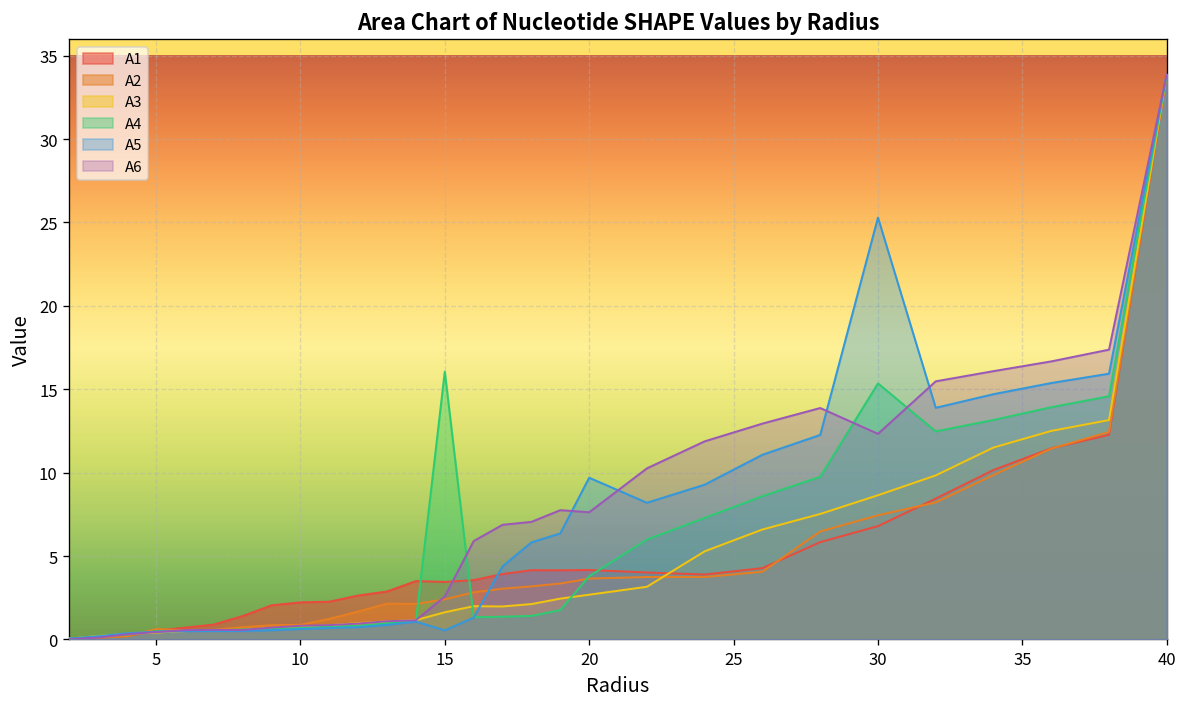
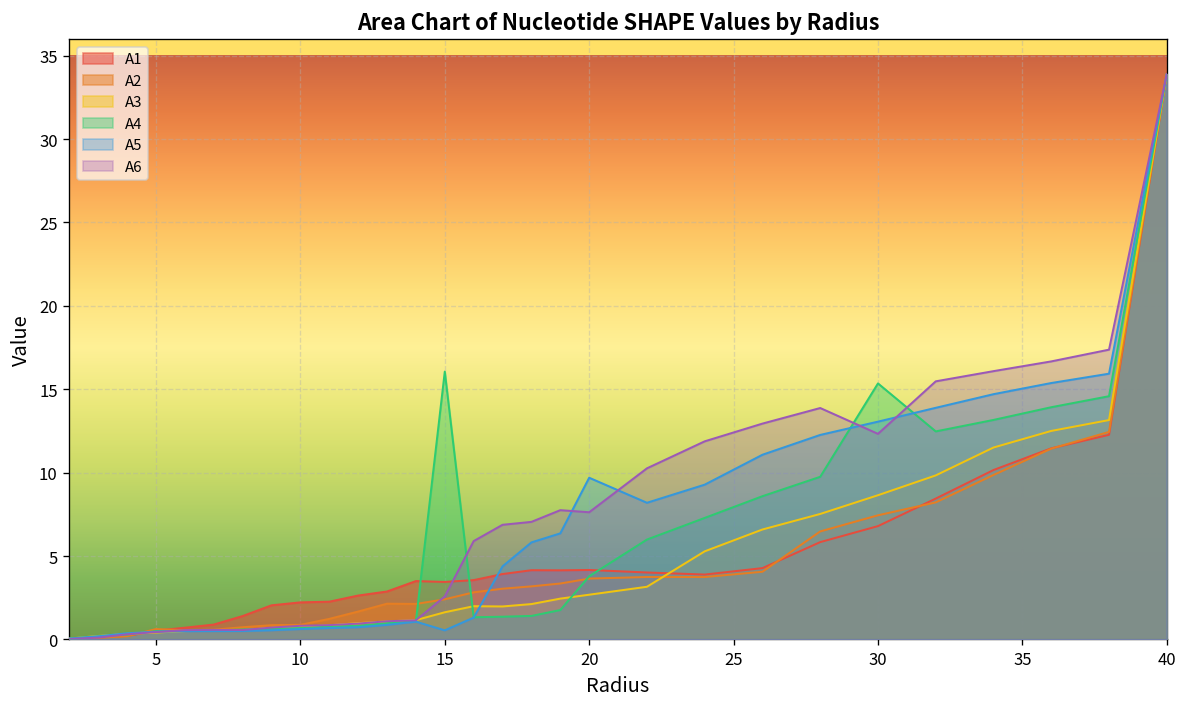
A5, 30: 25.3 -> 13.1
